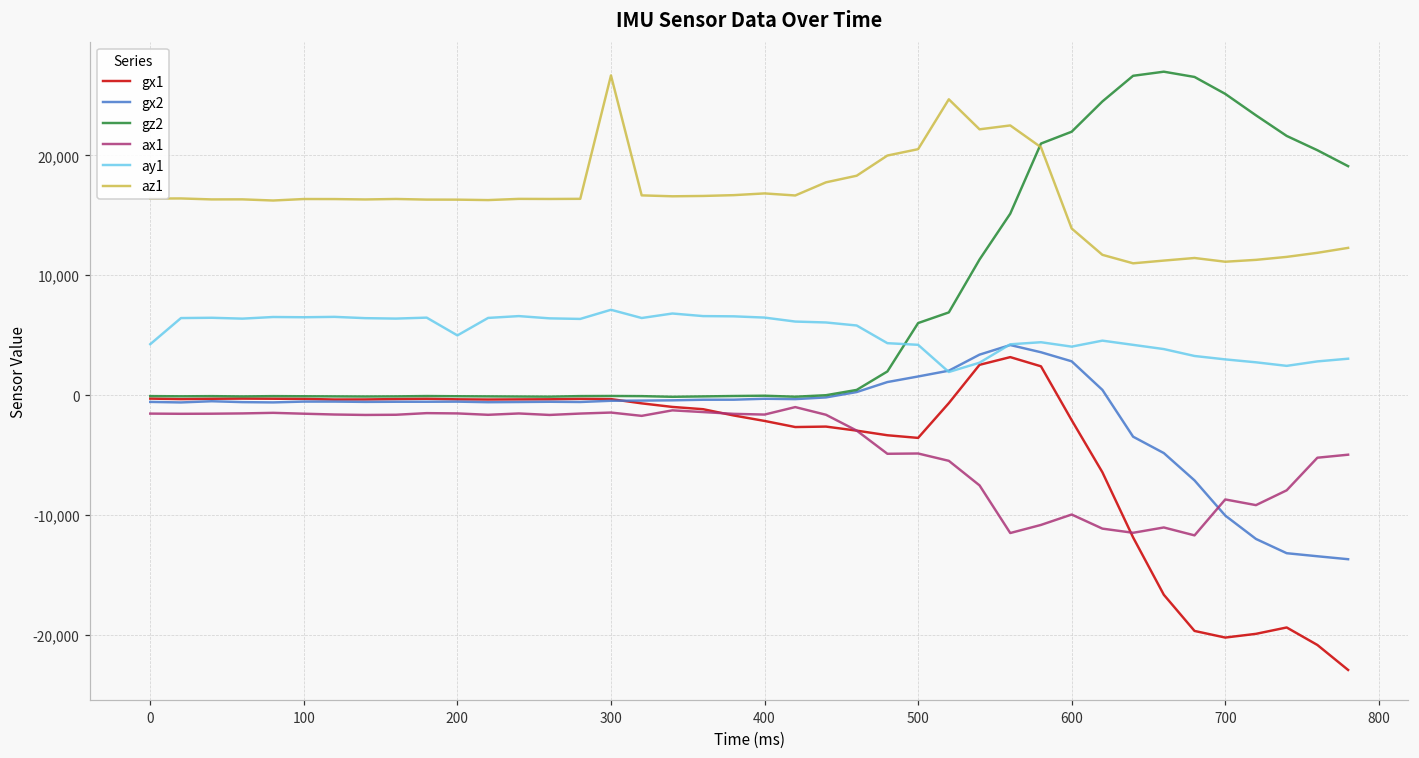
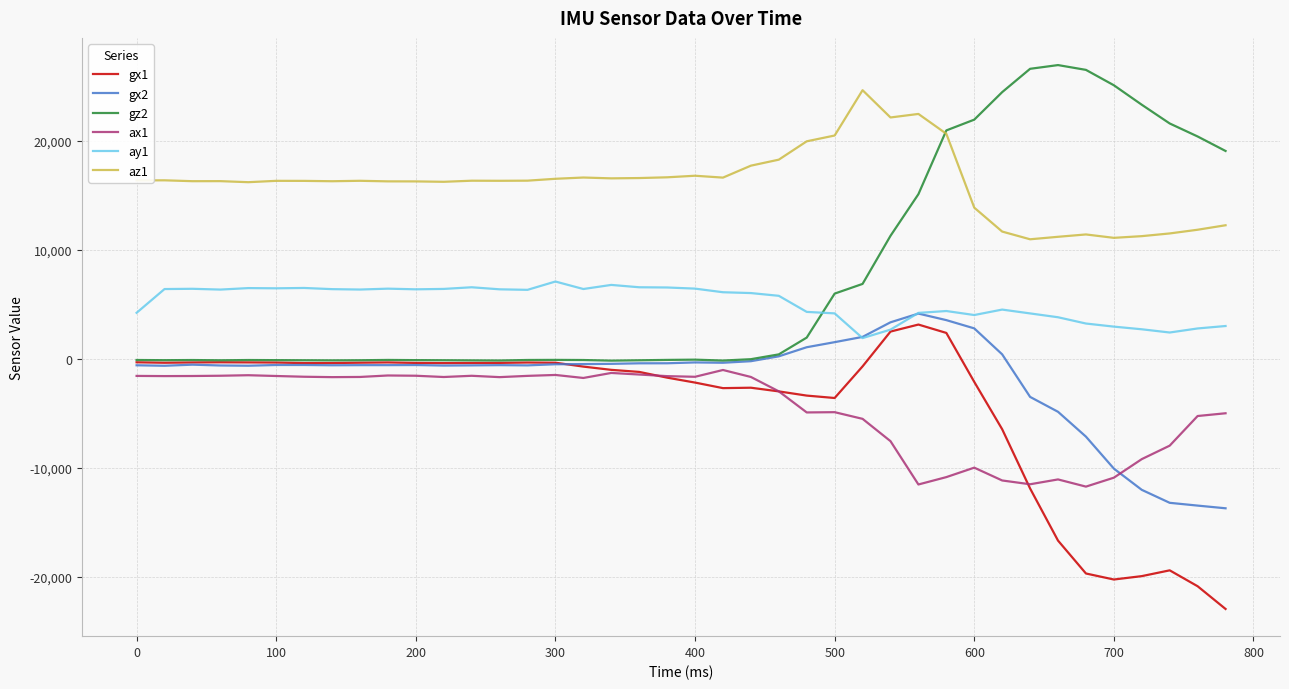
ay1, 200: 5,000 -> 6,400
az1, 300: 26,700 -> 16,500
ax1, 700: -8,700 -> -10,900
